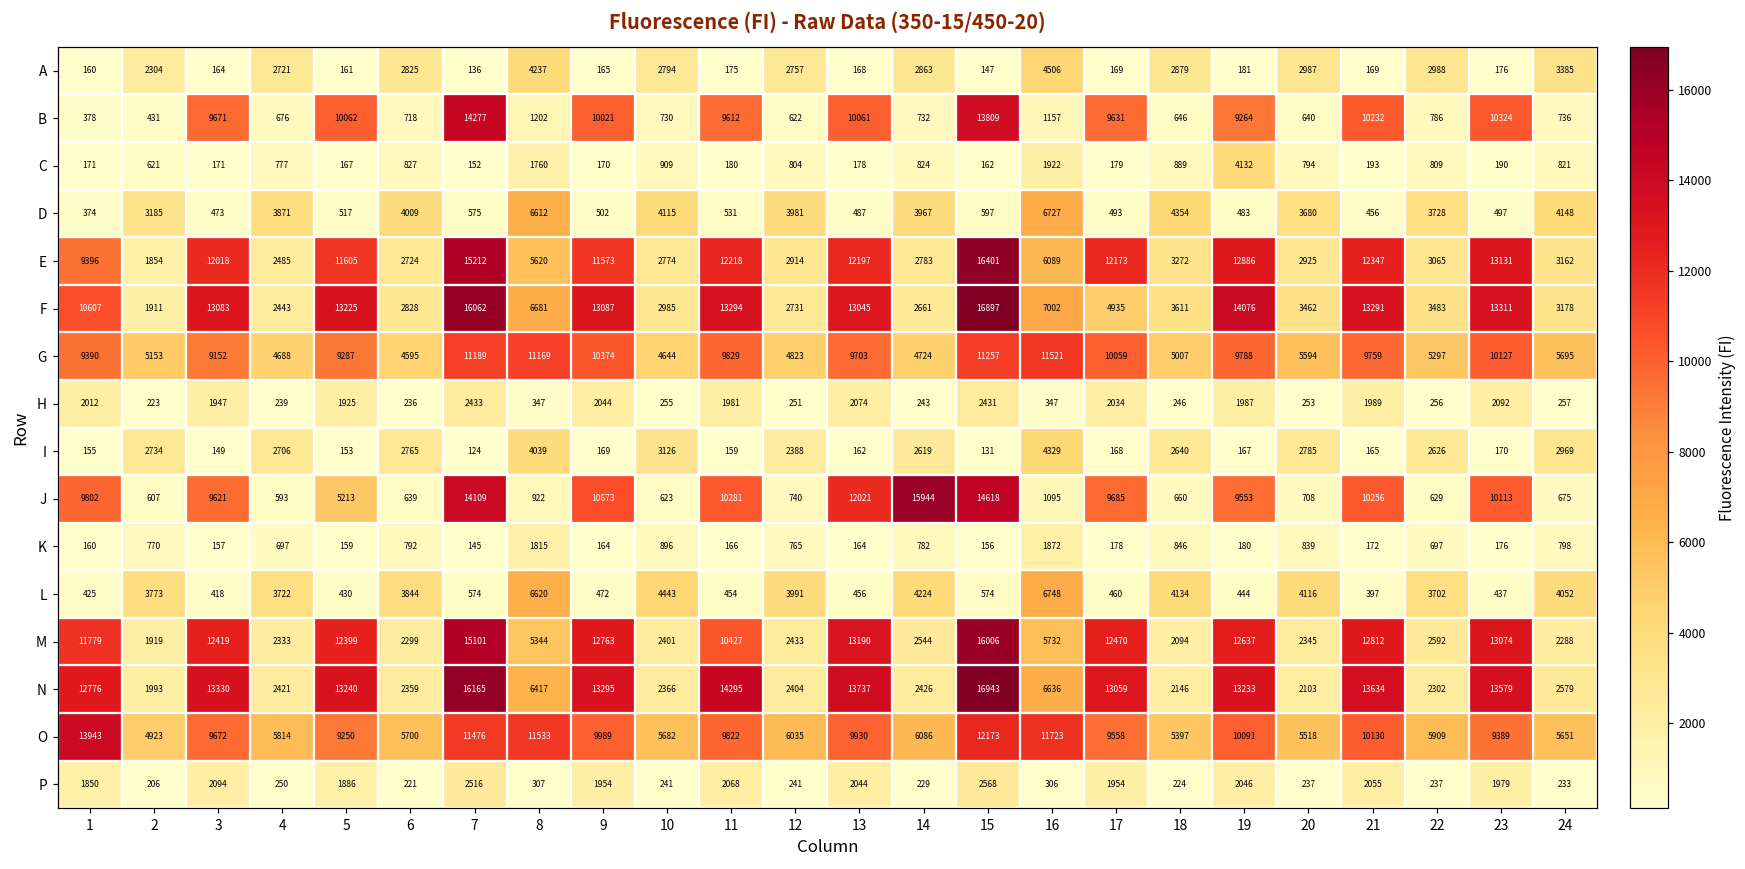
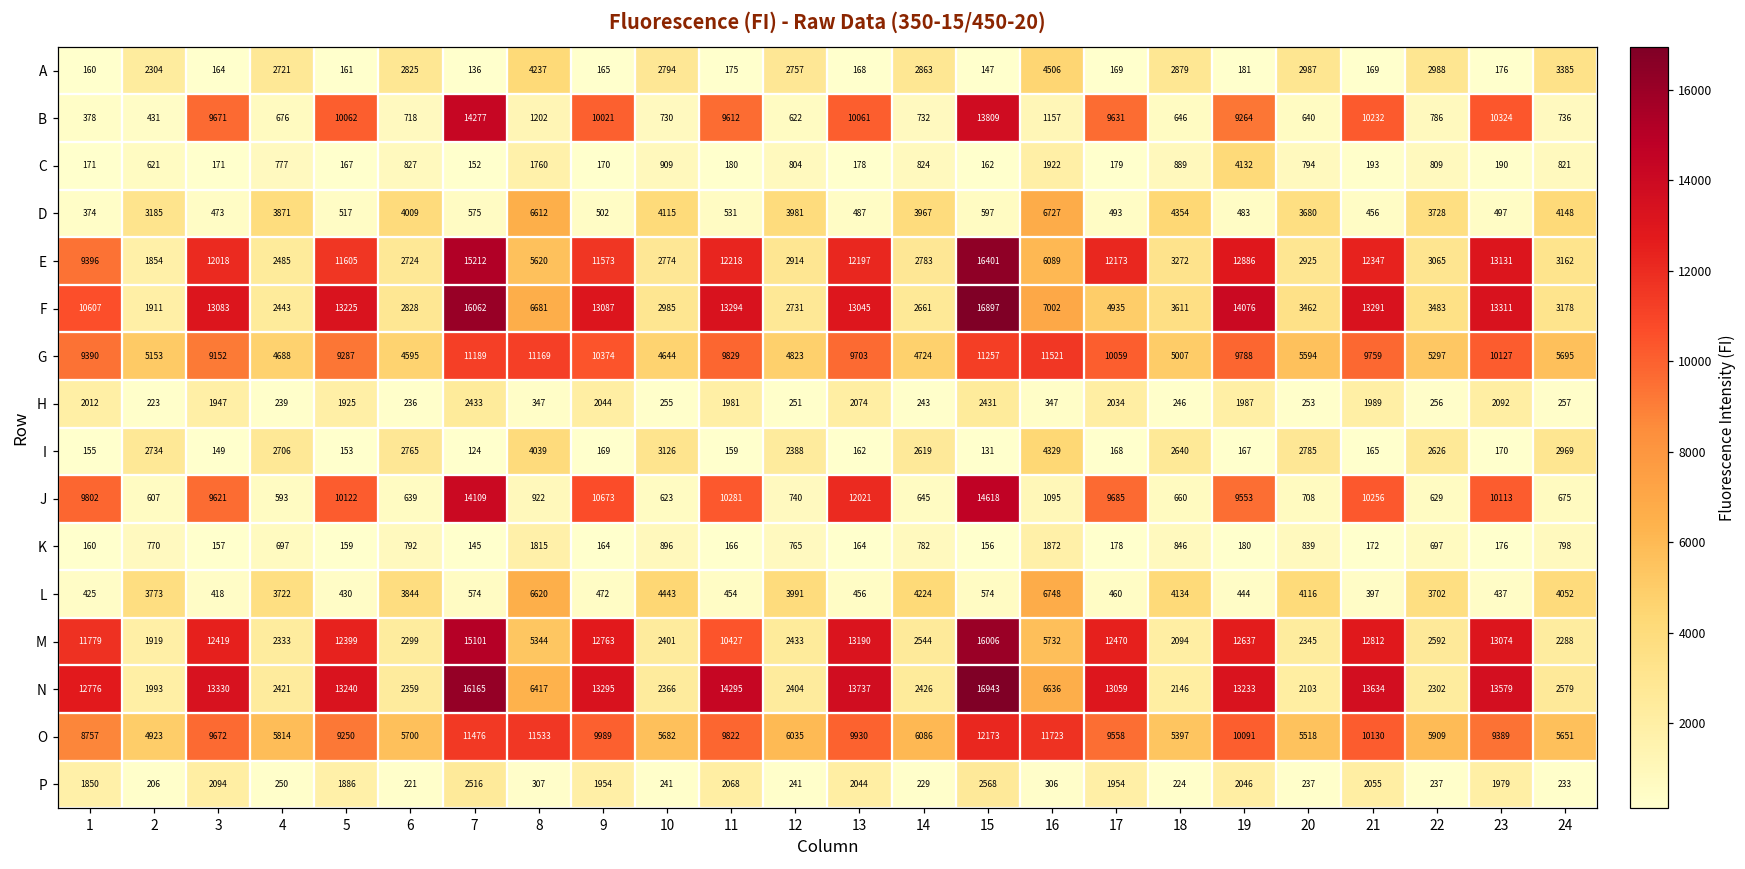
J, 5: 5213 -> 10122
J, 14: 15944 -> 645
O, 1: 13943 -> 8757
